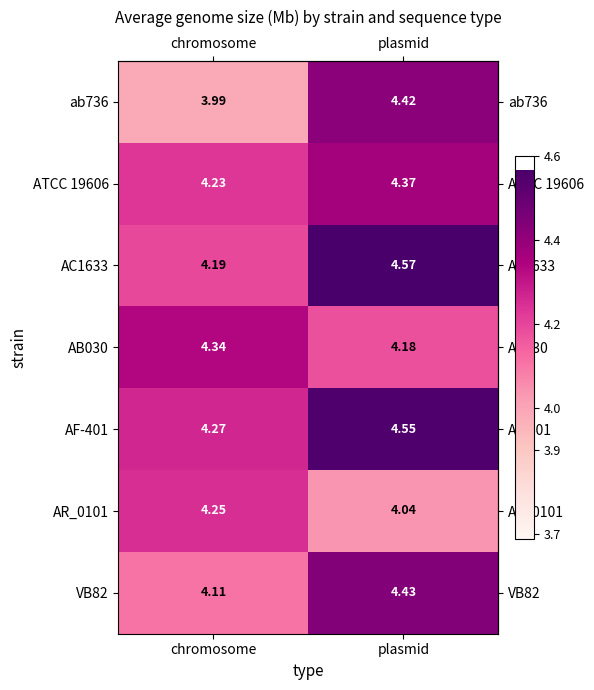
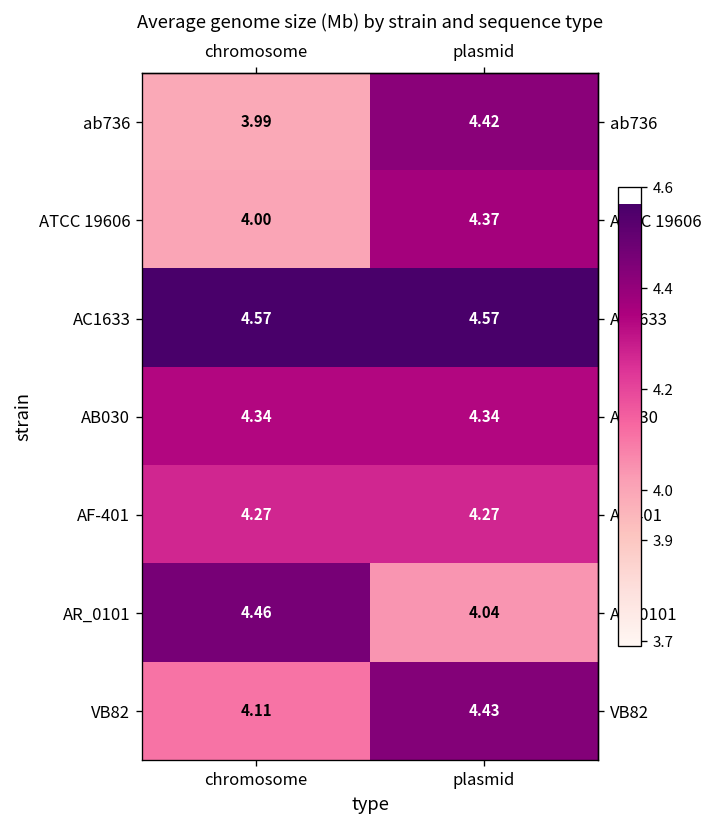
ATCC 19606, chromosome: 4.23 -> 4.00
AC1633, chromosome: 4.19 -> 4.57
AB030, plasmid: 4.18 -> 4.34
AF-401, plasmid: 4.55 -> 4.27
AR_0101, chromosome: 4.25 -> 4.46
